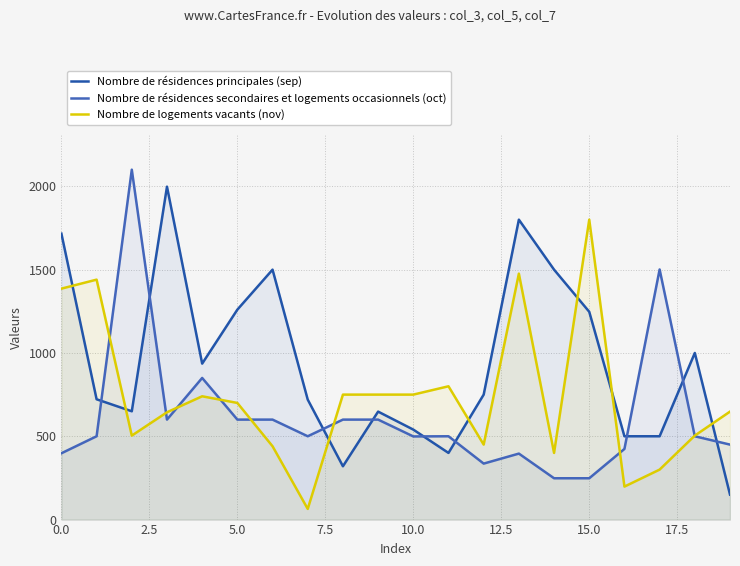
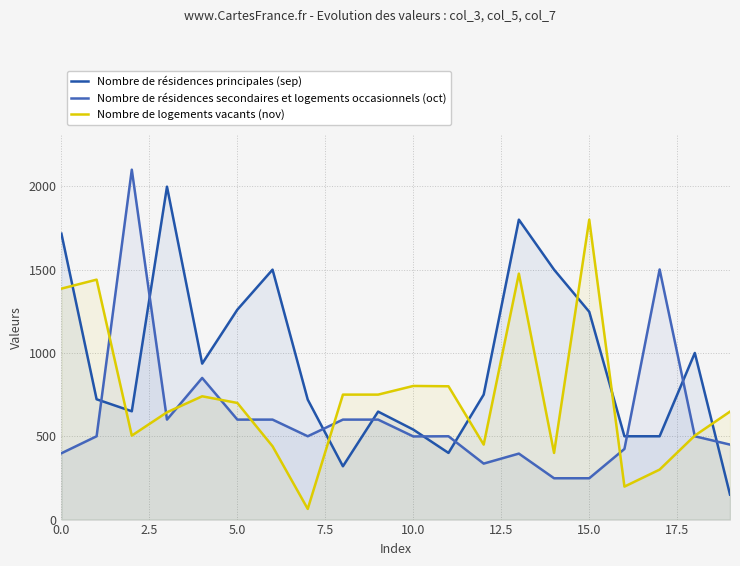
Nombre de logements vacants (nov), 10.0: 750 -> 800
